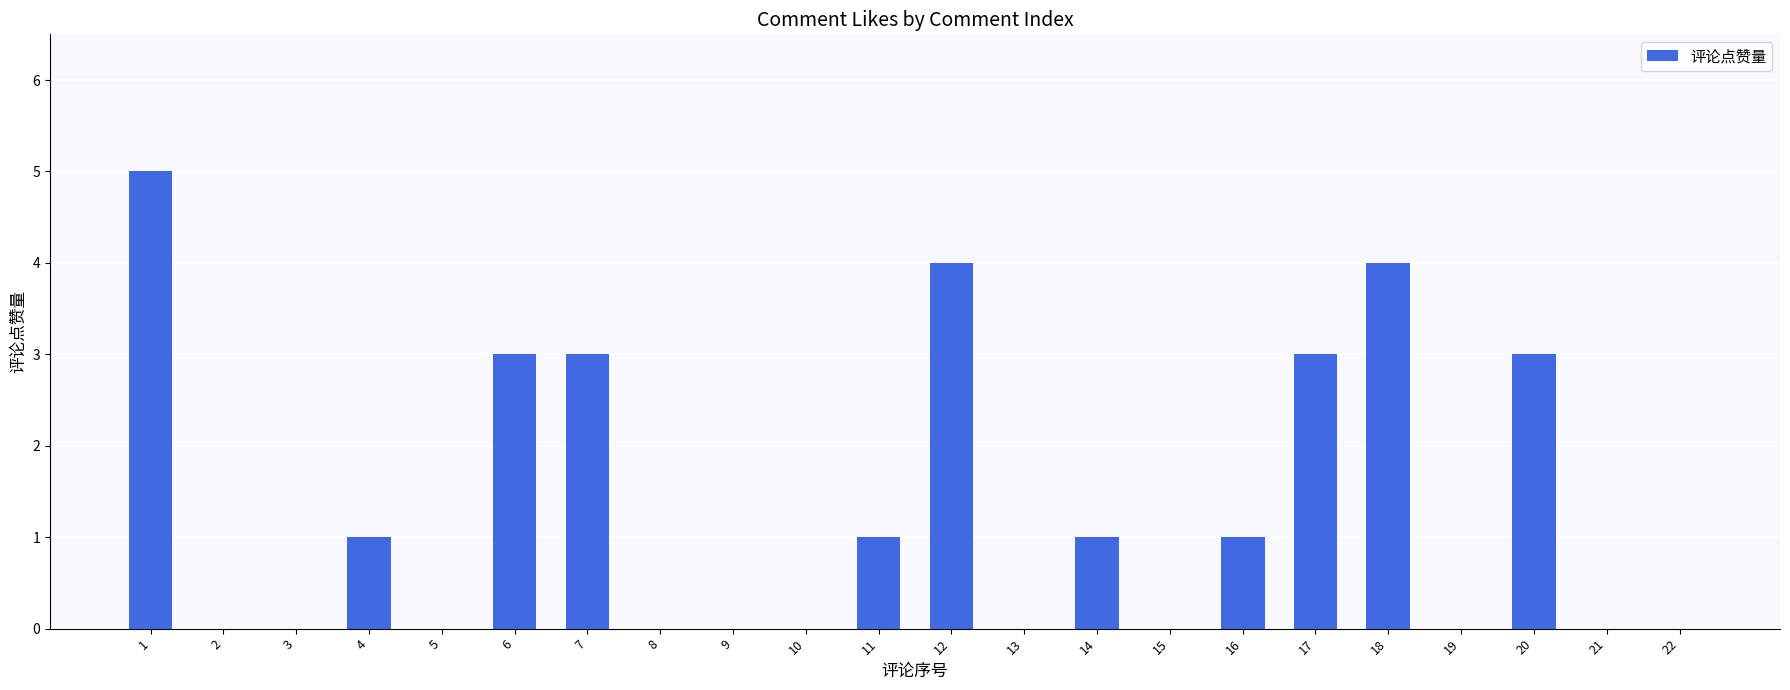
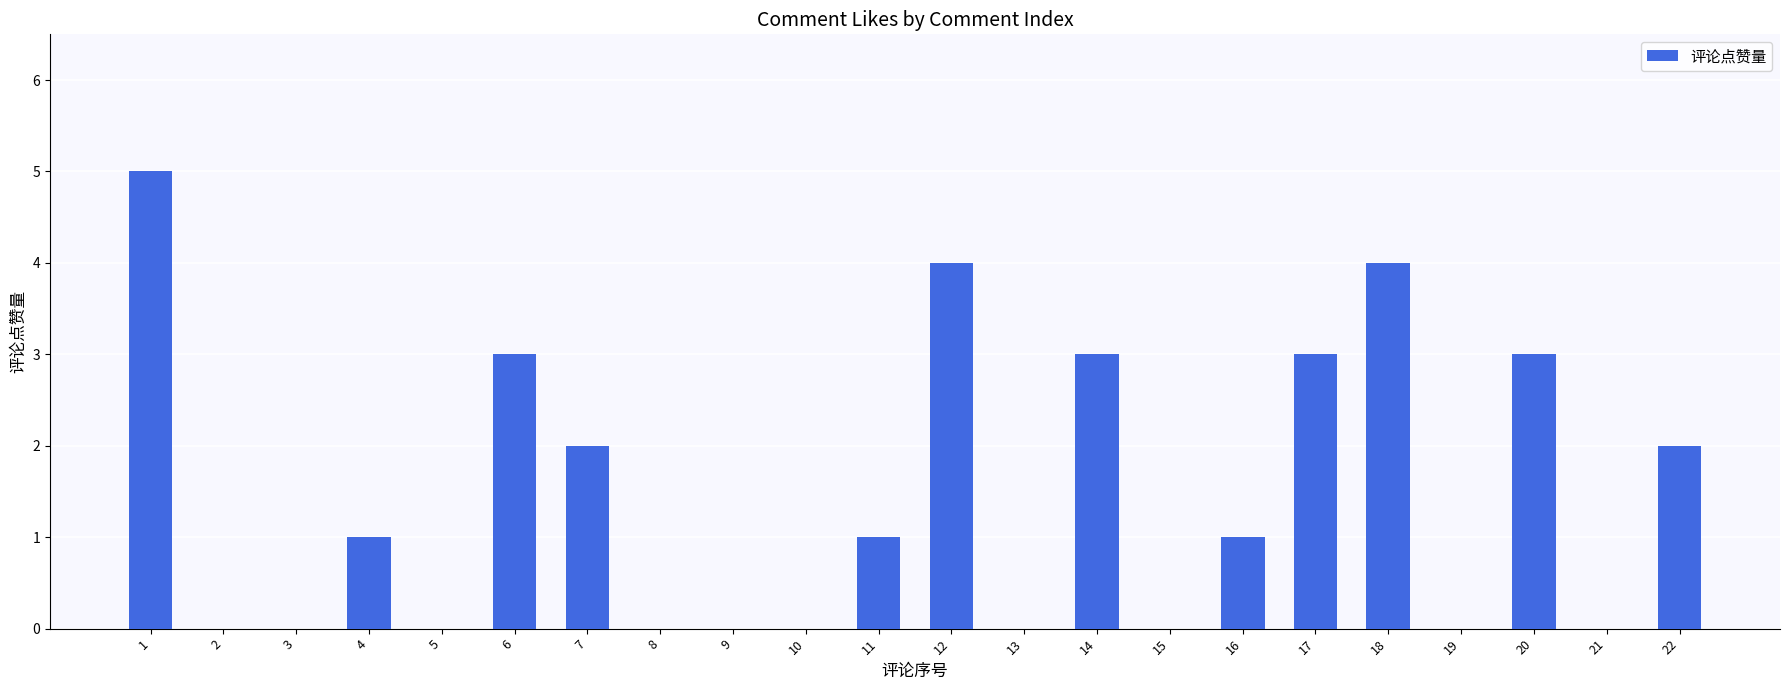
7: 3 -> 2
14: 1 -> 3
22: 0 -> 2
